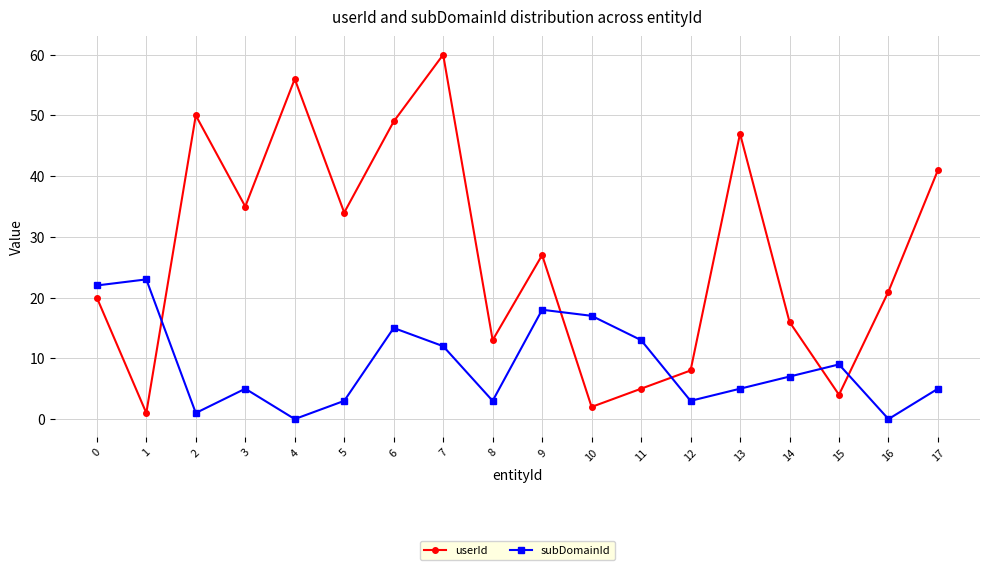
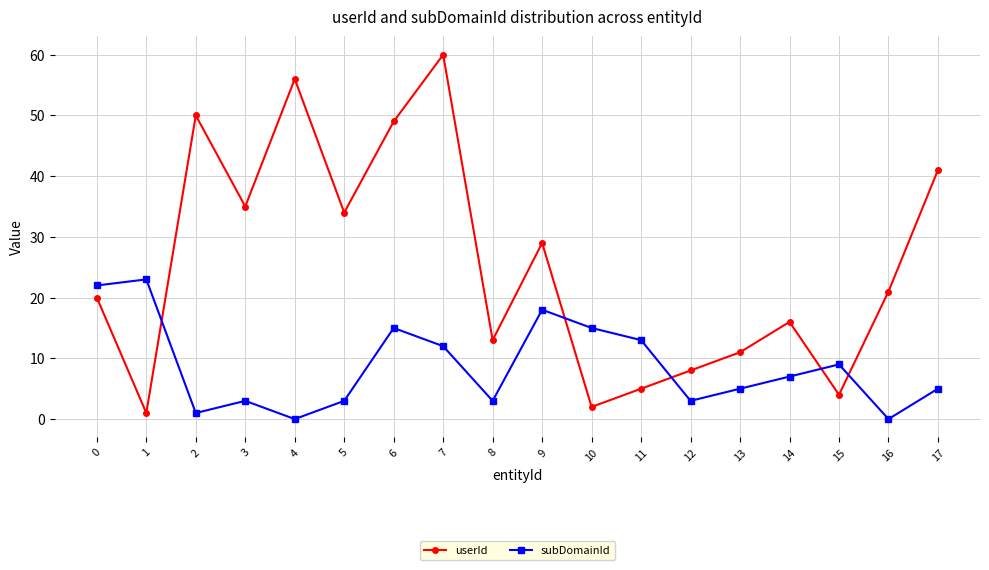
subDomainId, 3: 5 -> 3
userId, 9: 27 -> 29
subDomainId, 10: 17 -> 15
userId, 13: 47 -> 11
